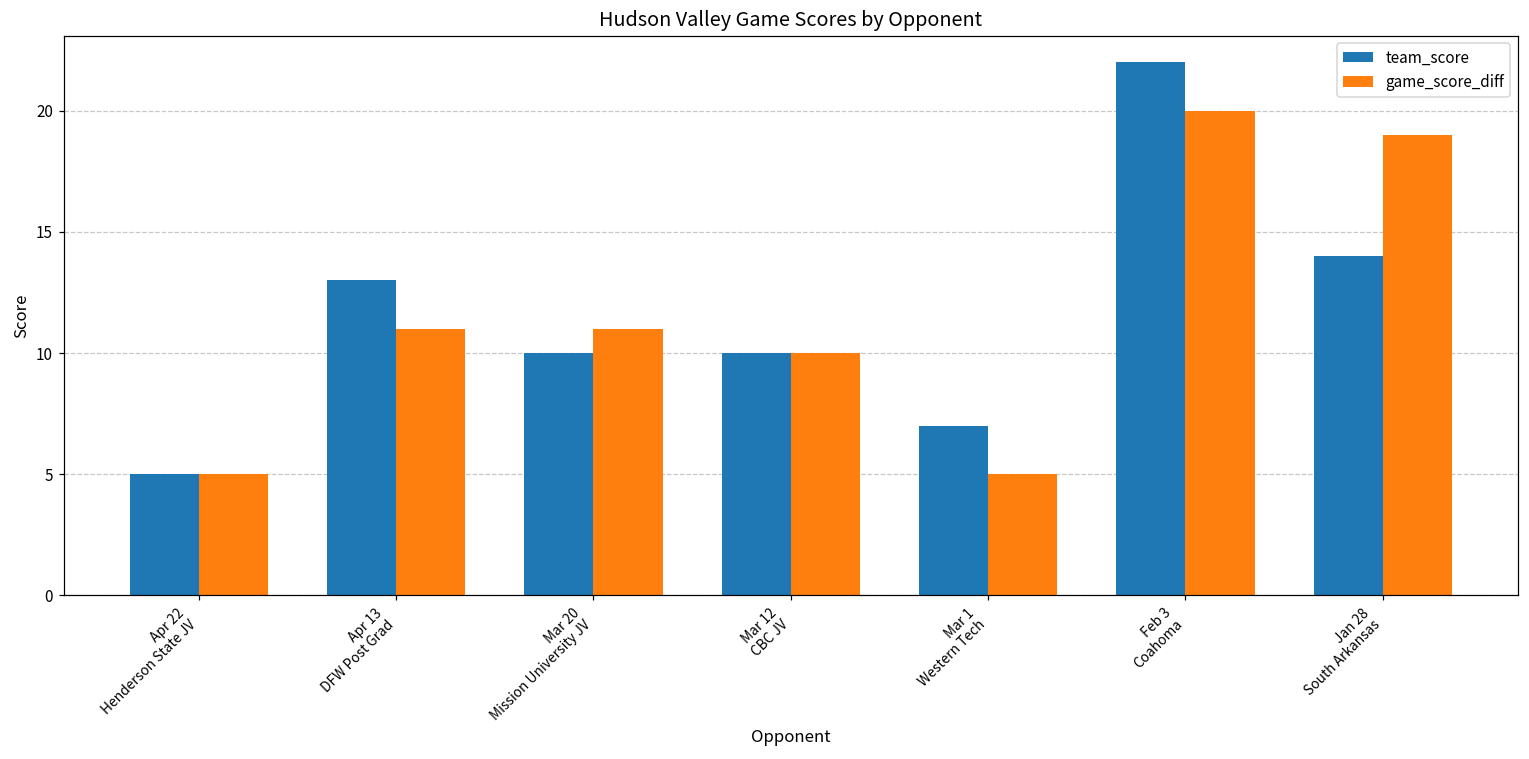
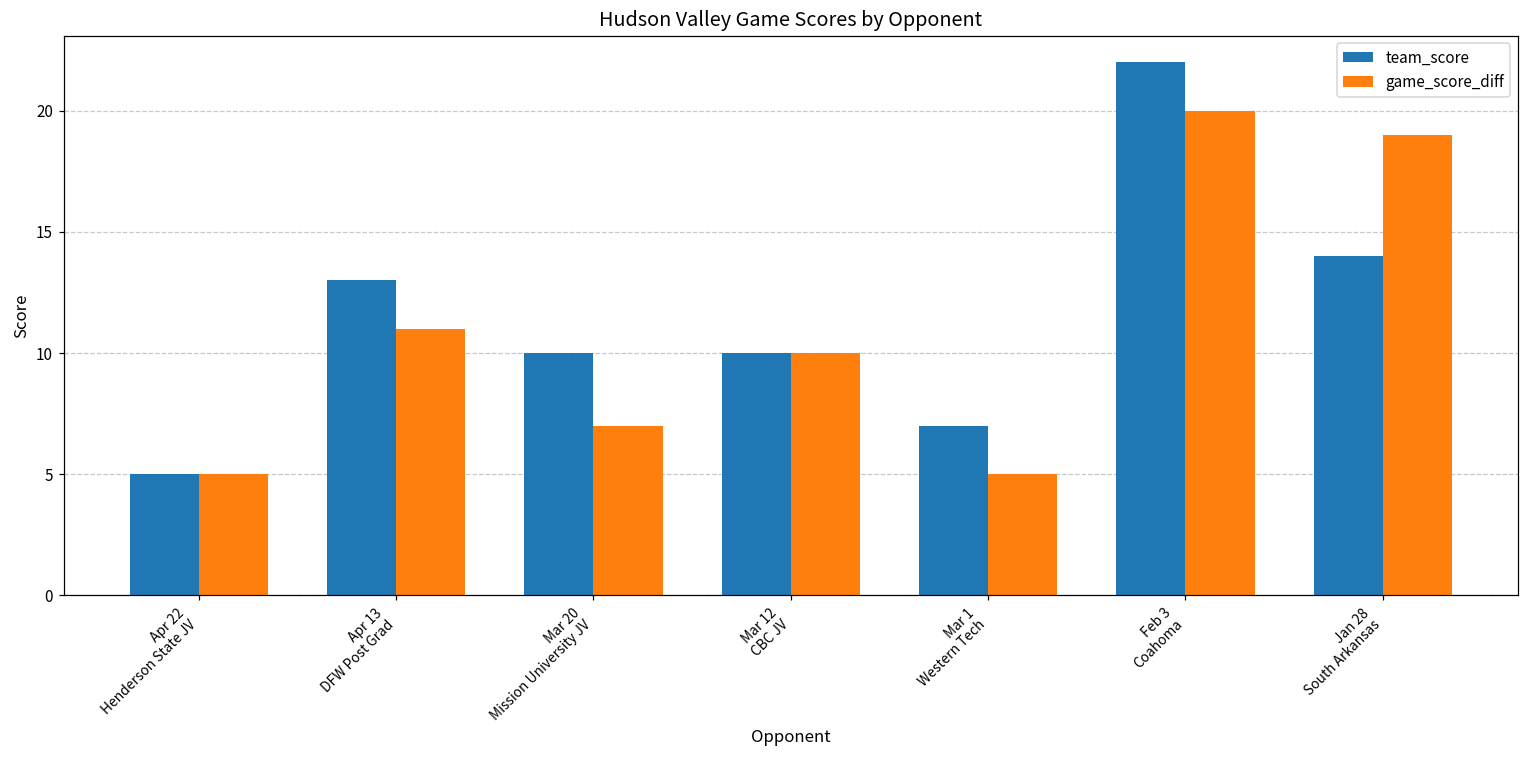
game_score_diff, Mar 20 Mission University JV: 11 -> 7
